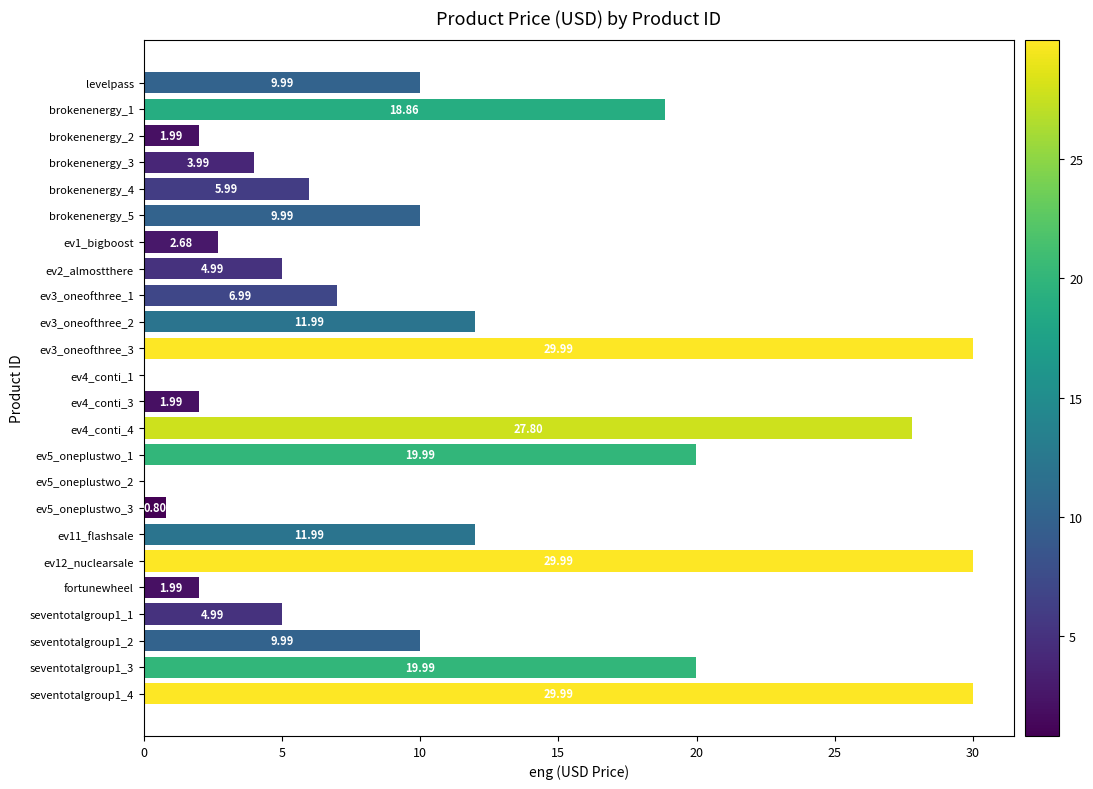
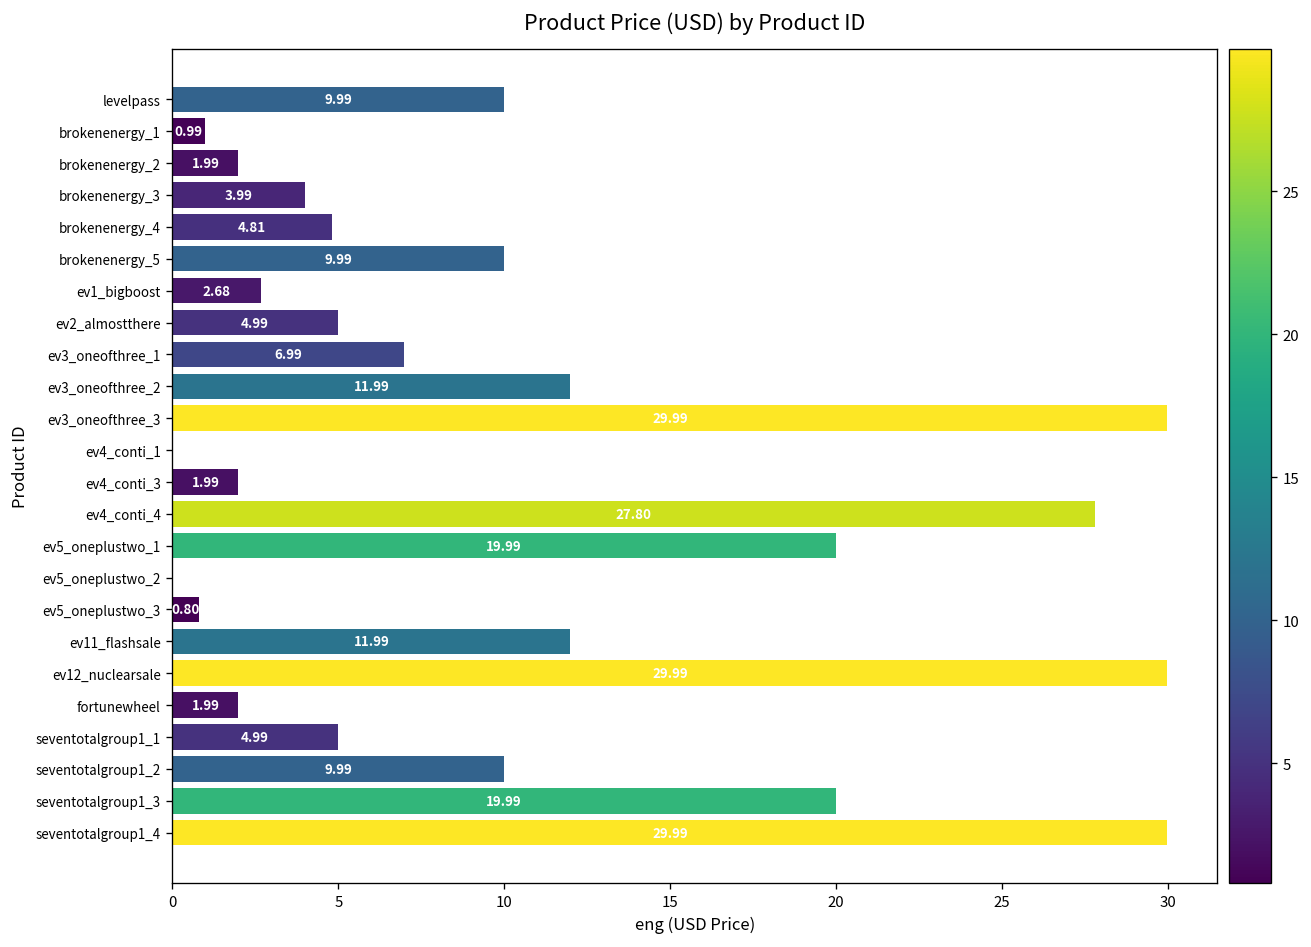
brokenenergy_1: 18.86 -> 0.99
brokenenergy_4: 5.99 -> 4.81
